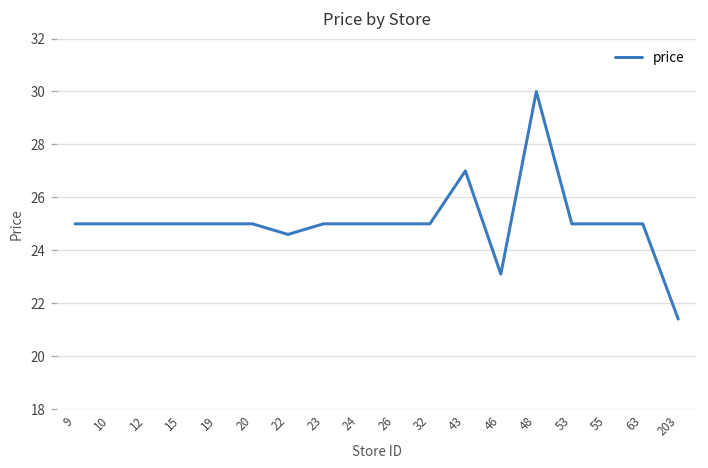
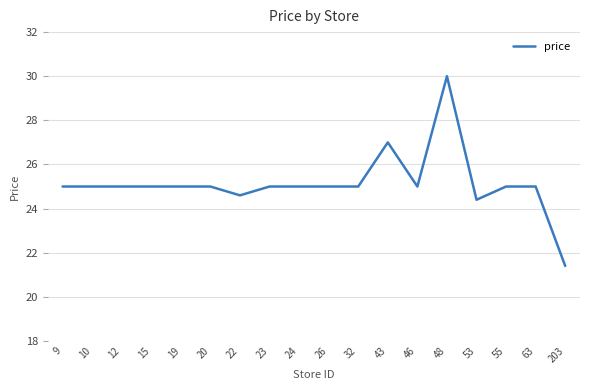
46: 23.1 -> 25.0
53: 25.0 -> 24.4
